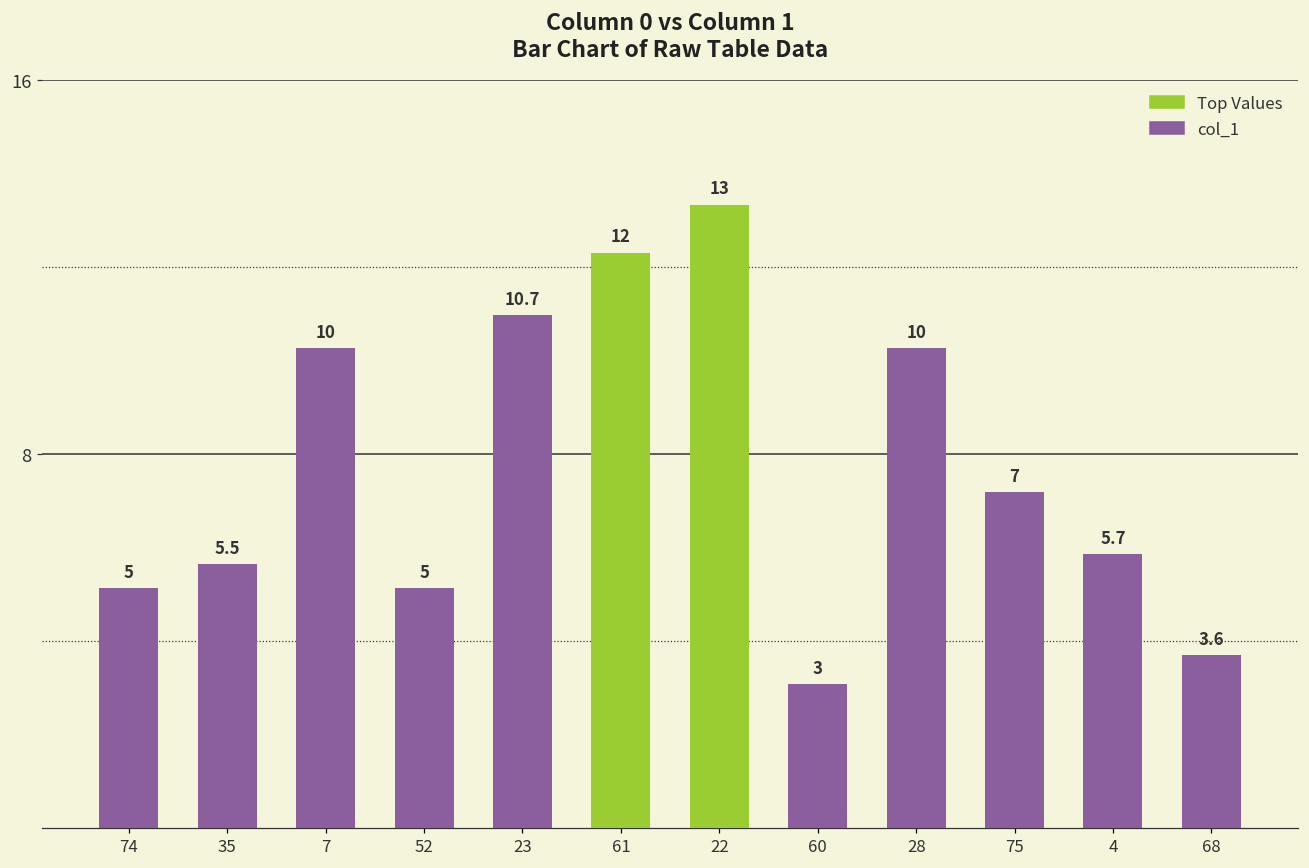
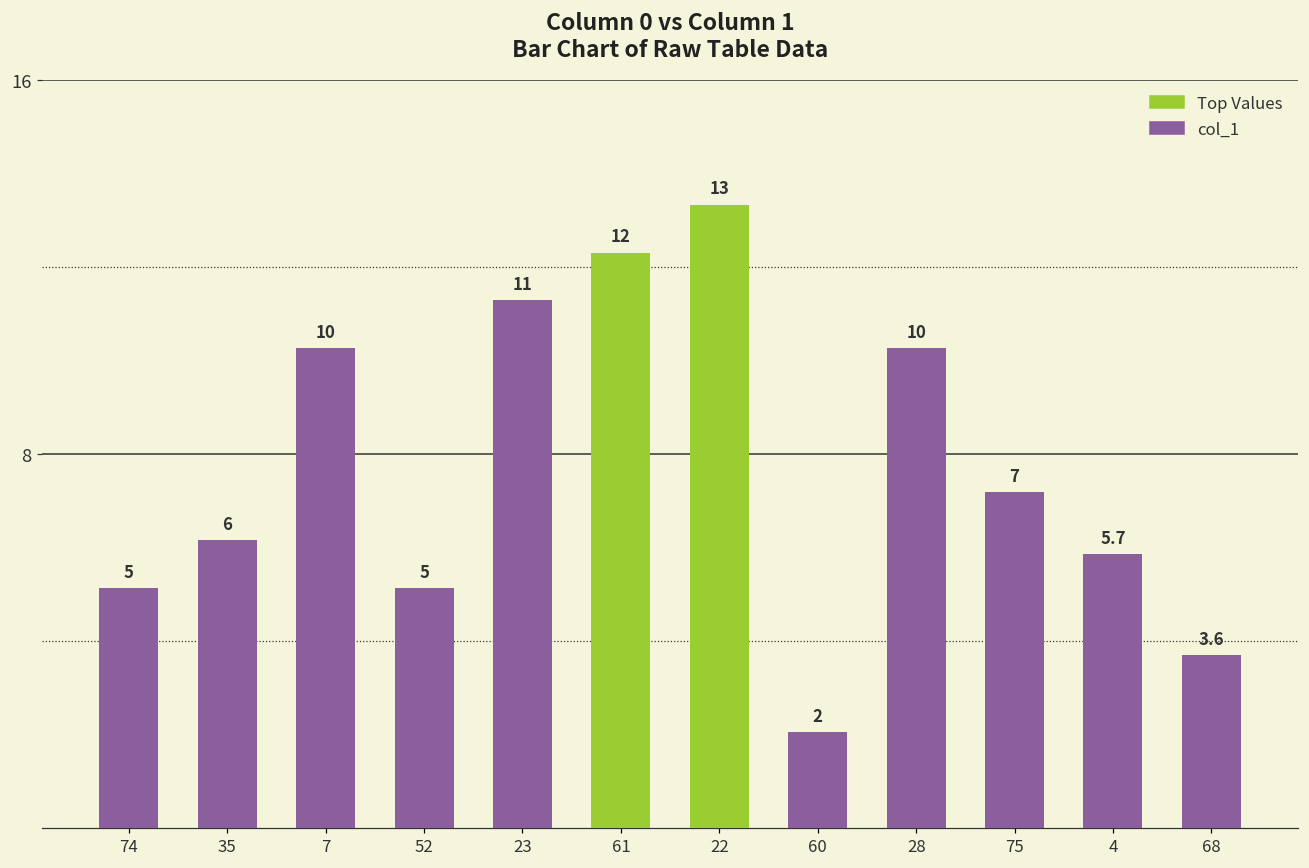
35: 5.5 -> 6
23: 10.7 -> 11
60: 3 -> 2
